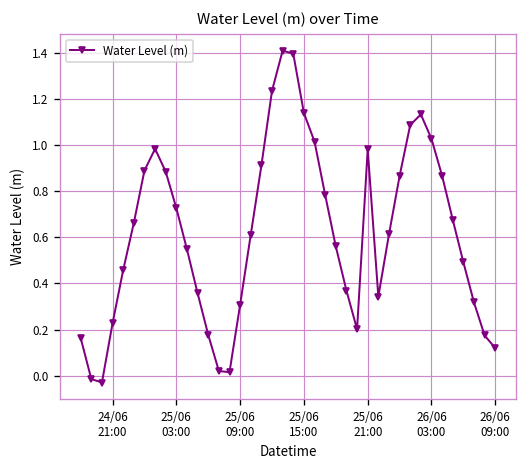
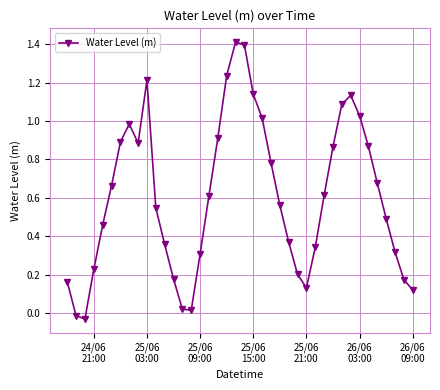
25/06 03:00: 0.73 -> 1.21
25/06 21:00: 0.98 -> 0.13
